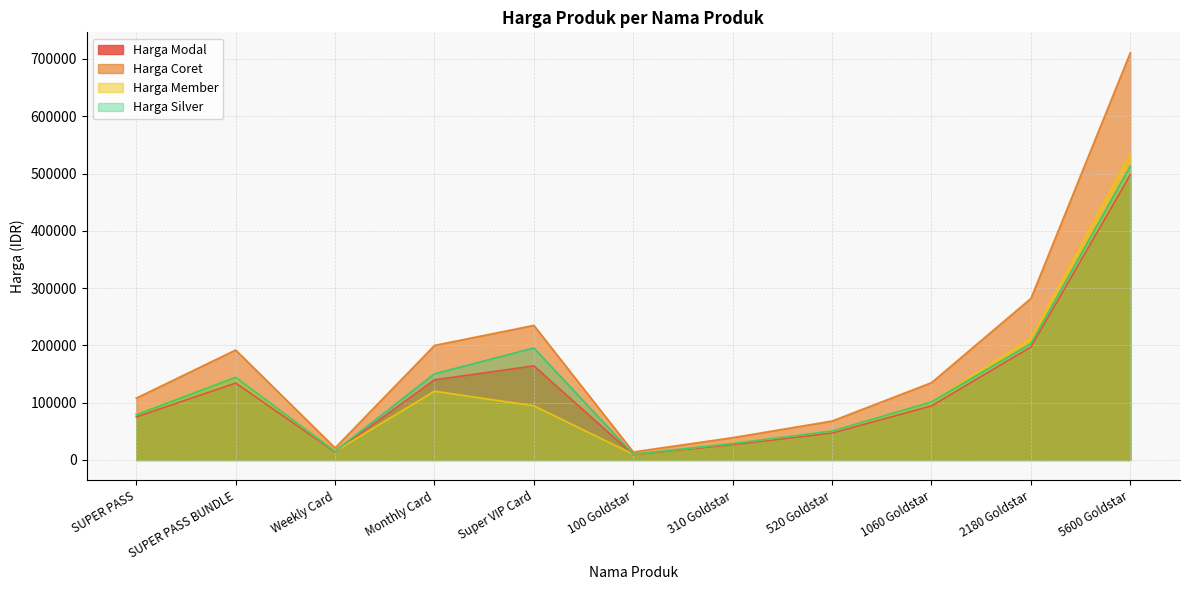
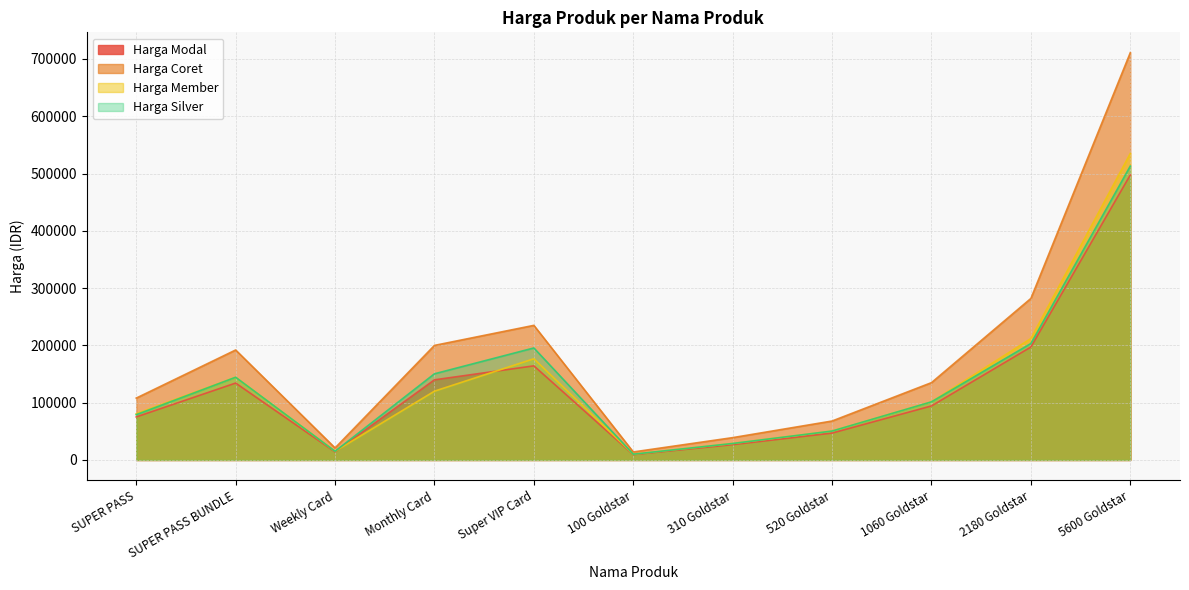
Harga Member, Super VIP Card: 90000 -> 180000
